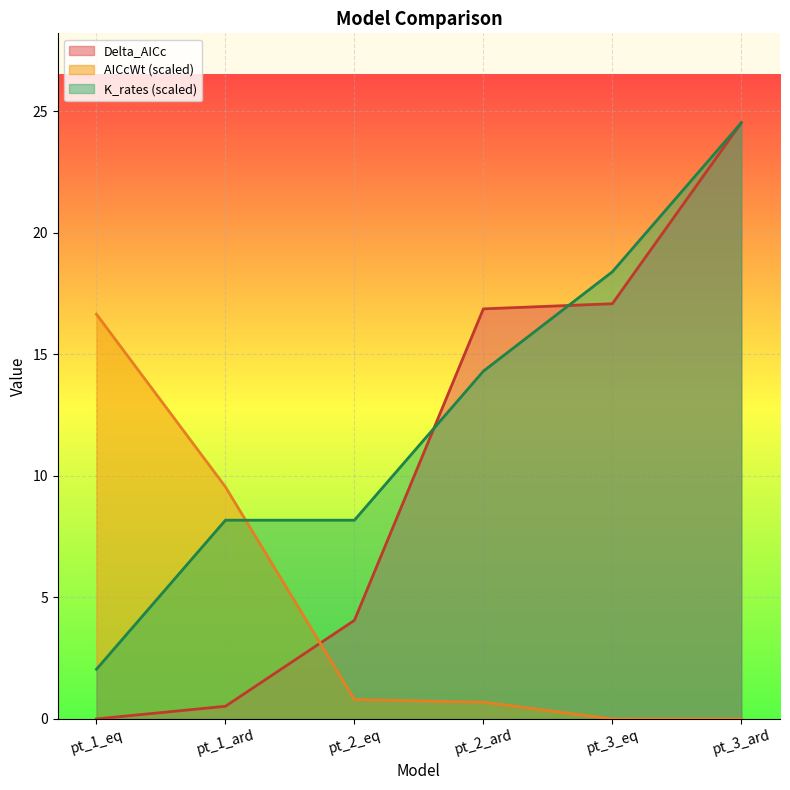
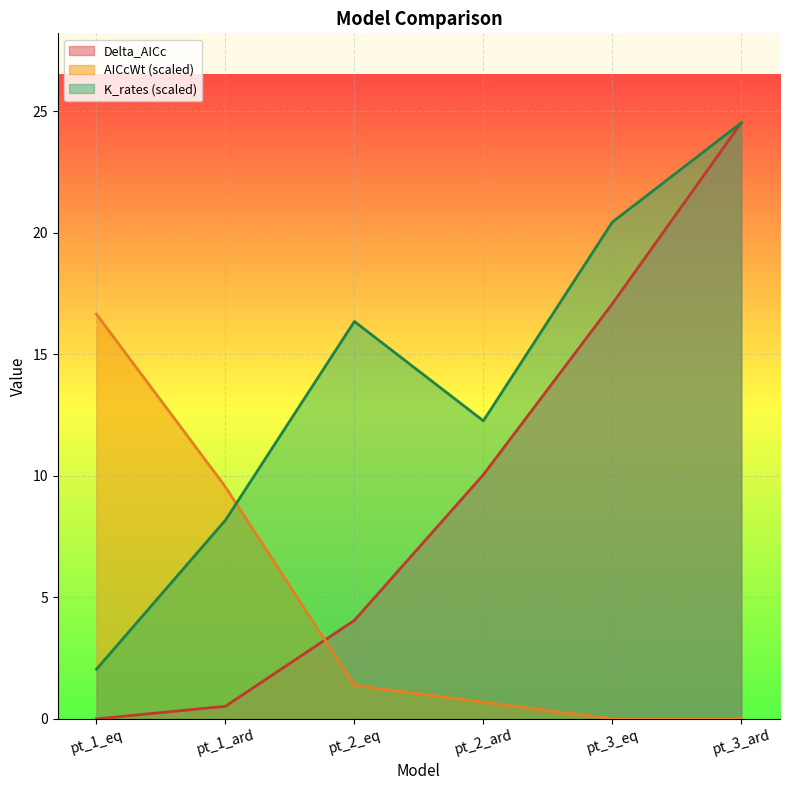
AICcWt (scaled), pt_2_eq: 0.8 -> 1.4
K_rates (scaled), pt_2_eq: 8.2 -> 16.4
Delta_AICc, pt_2_ard: 16.9 -> 10.0
K_rates (scaled), pt_2_ard: 14.3 -> 12.3
K_rates (scaled), pt_3_eq: 18.4 -> 20.4
